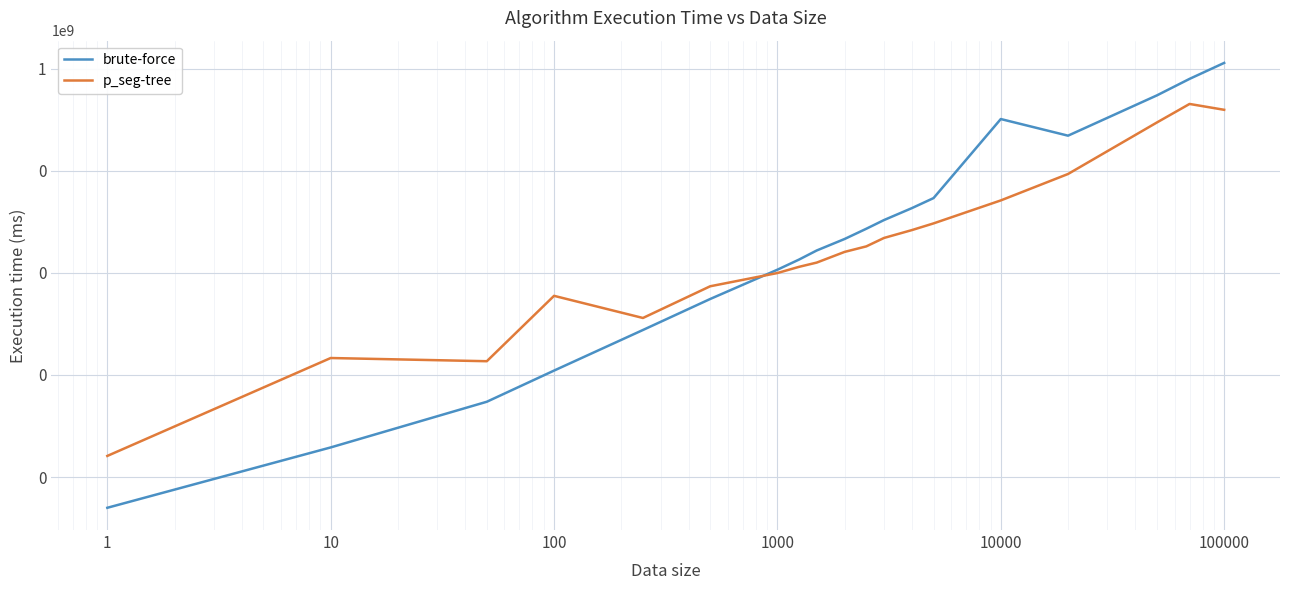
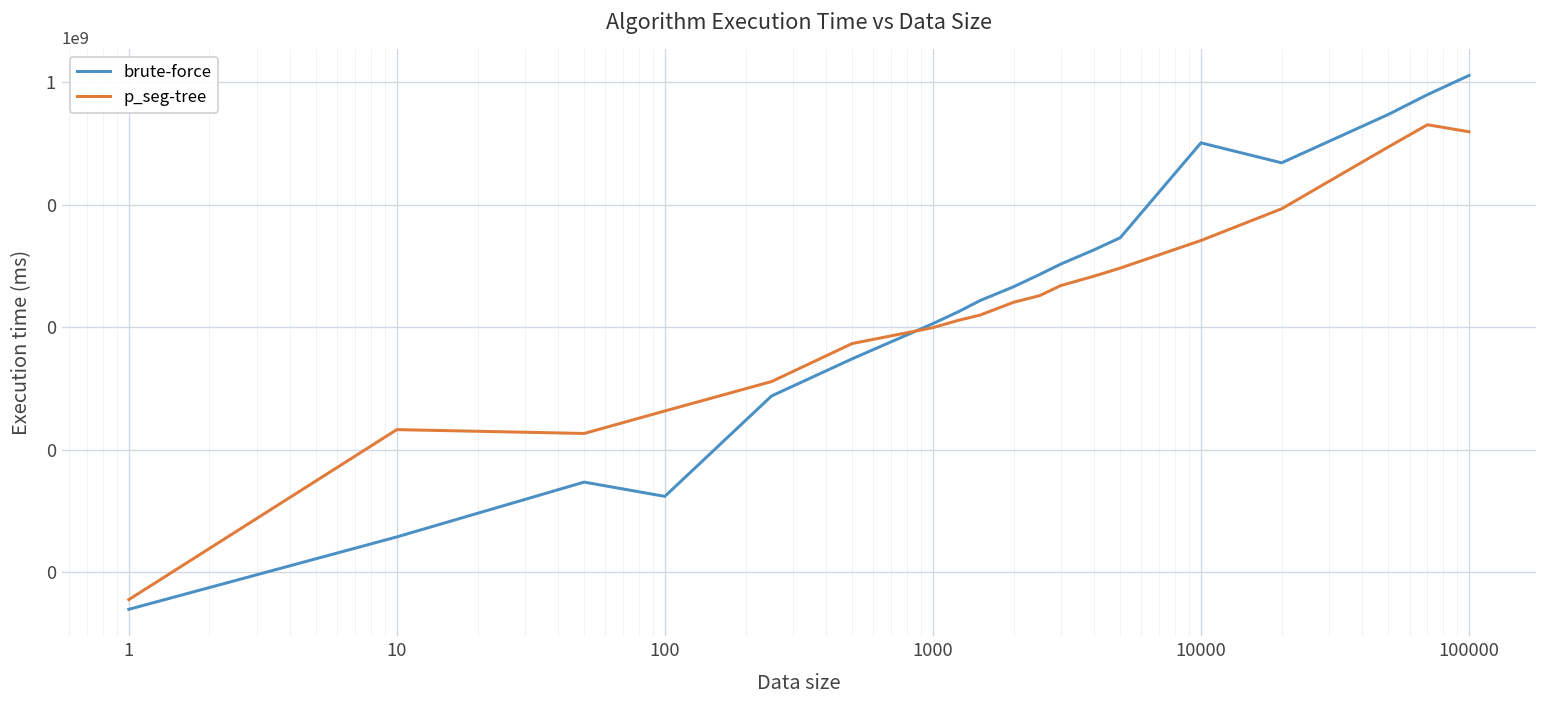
p_seg-tree, 1: 30 -> 4
brute-force, 100: 1200 -> 170
p_seg-tree, 100: 40000 -> 4000
